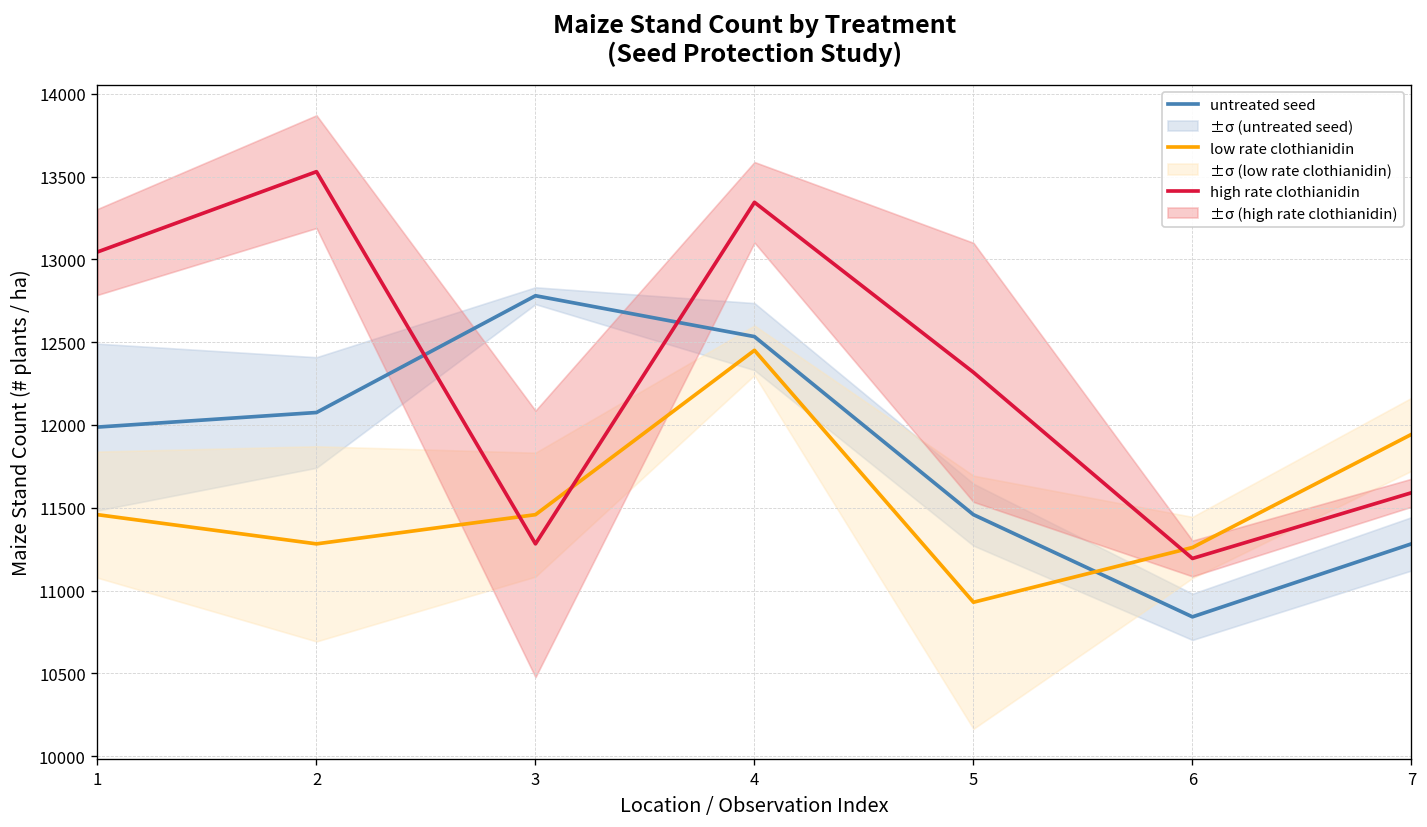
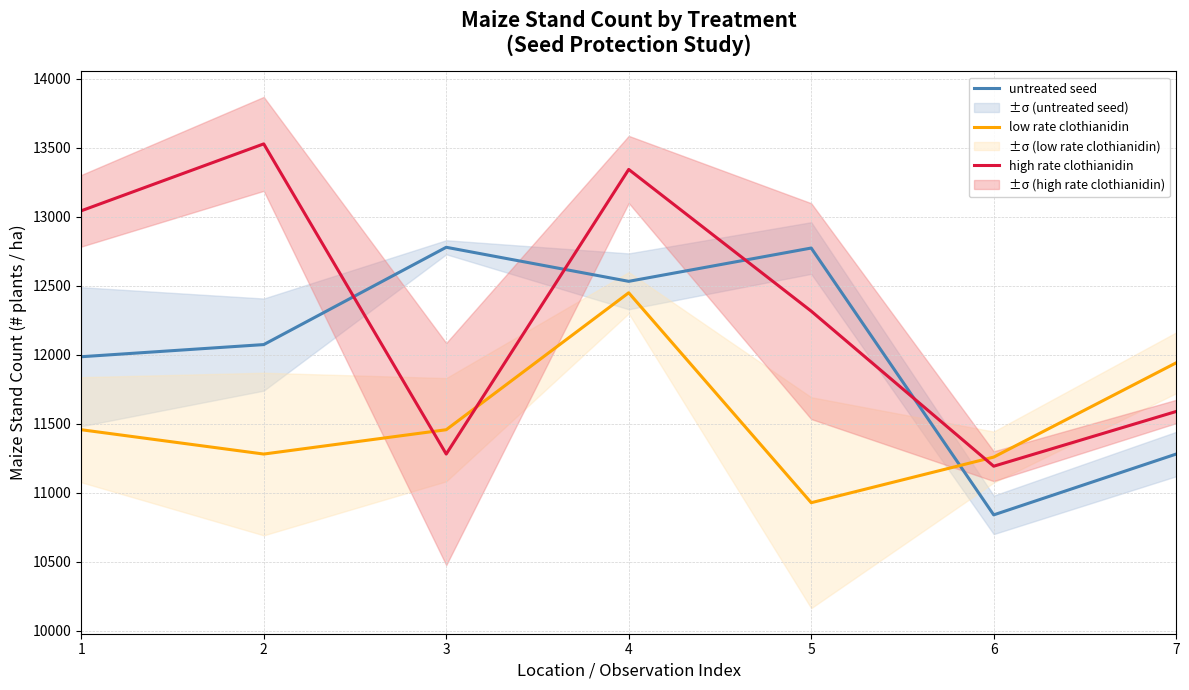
untreated seed, 5: 11460 -> 12770
